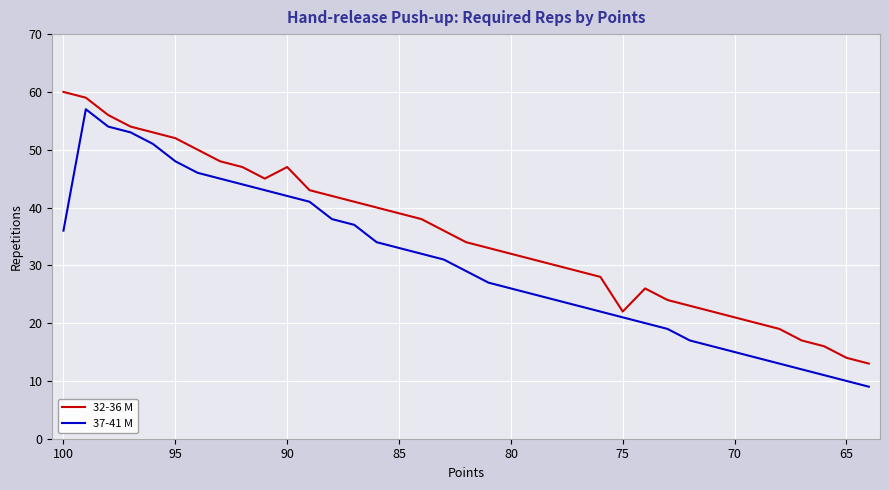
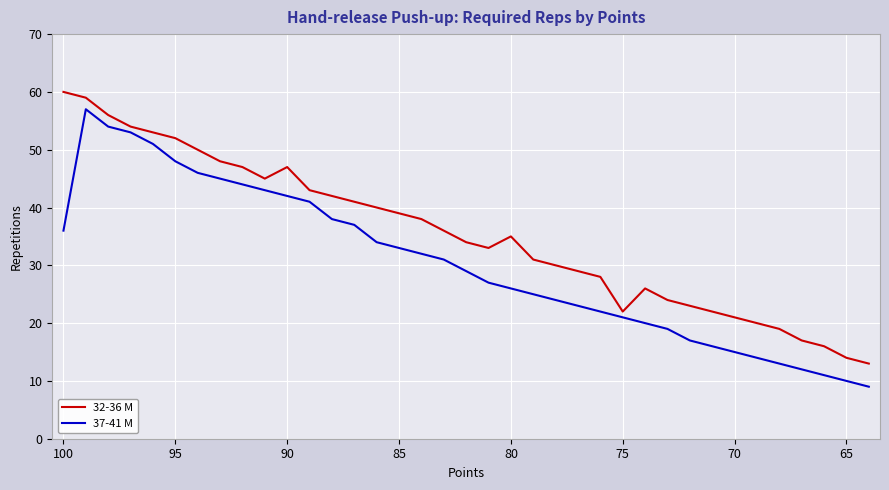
32-36 M, 80: 32 -> 35
